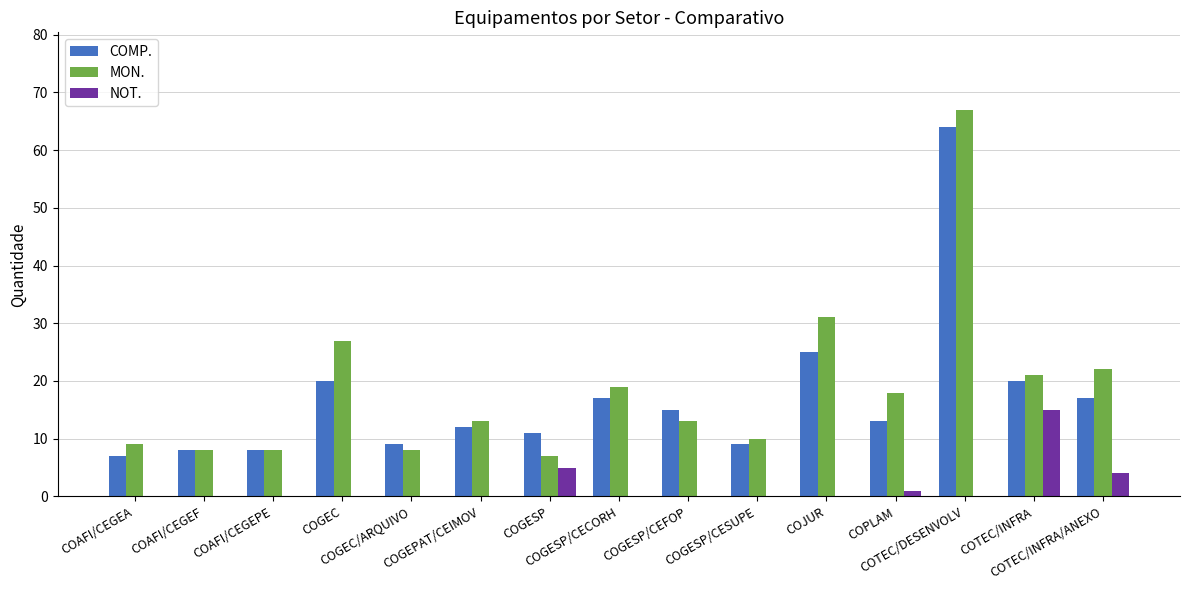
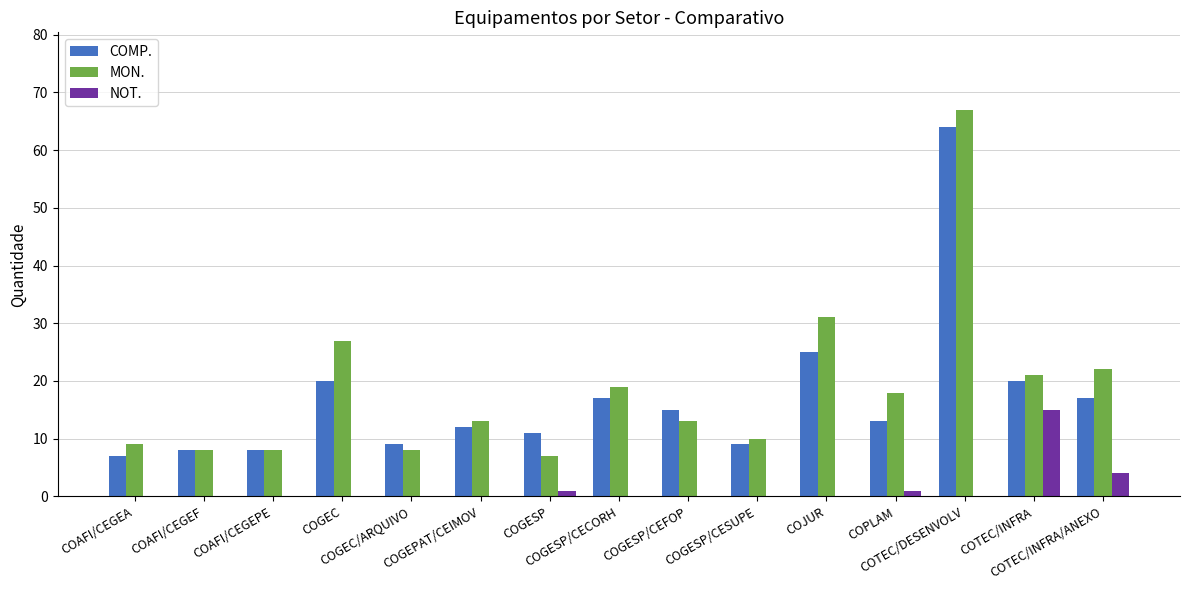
NOT., COGESP: 5 -> 1
